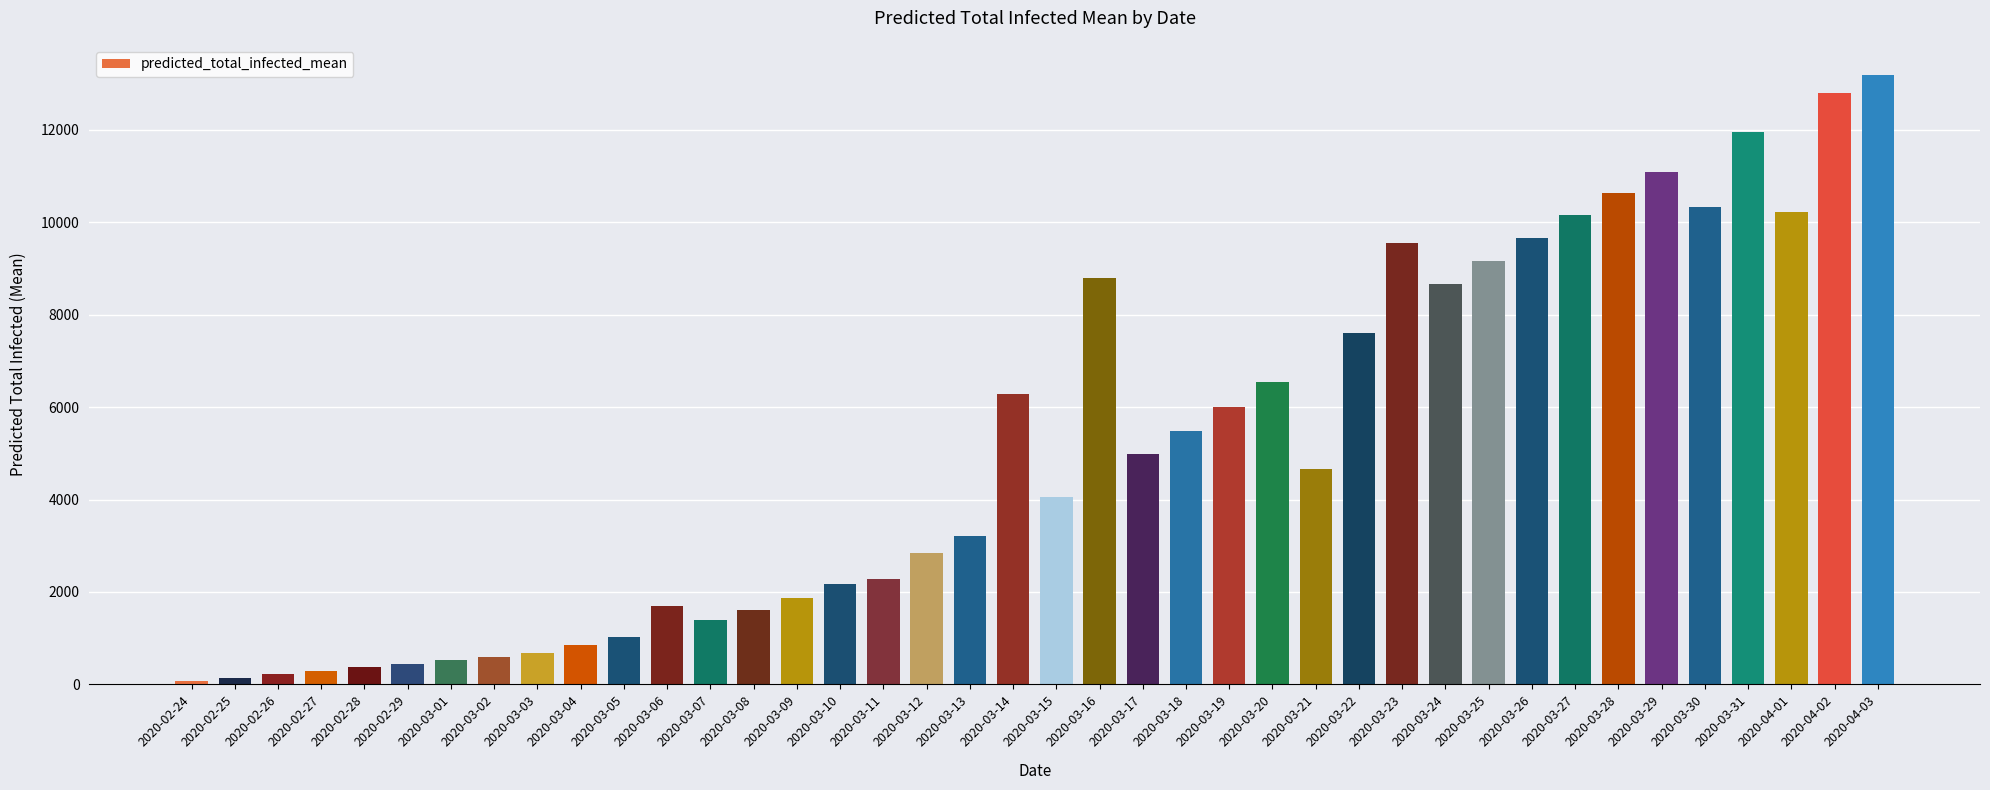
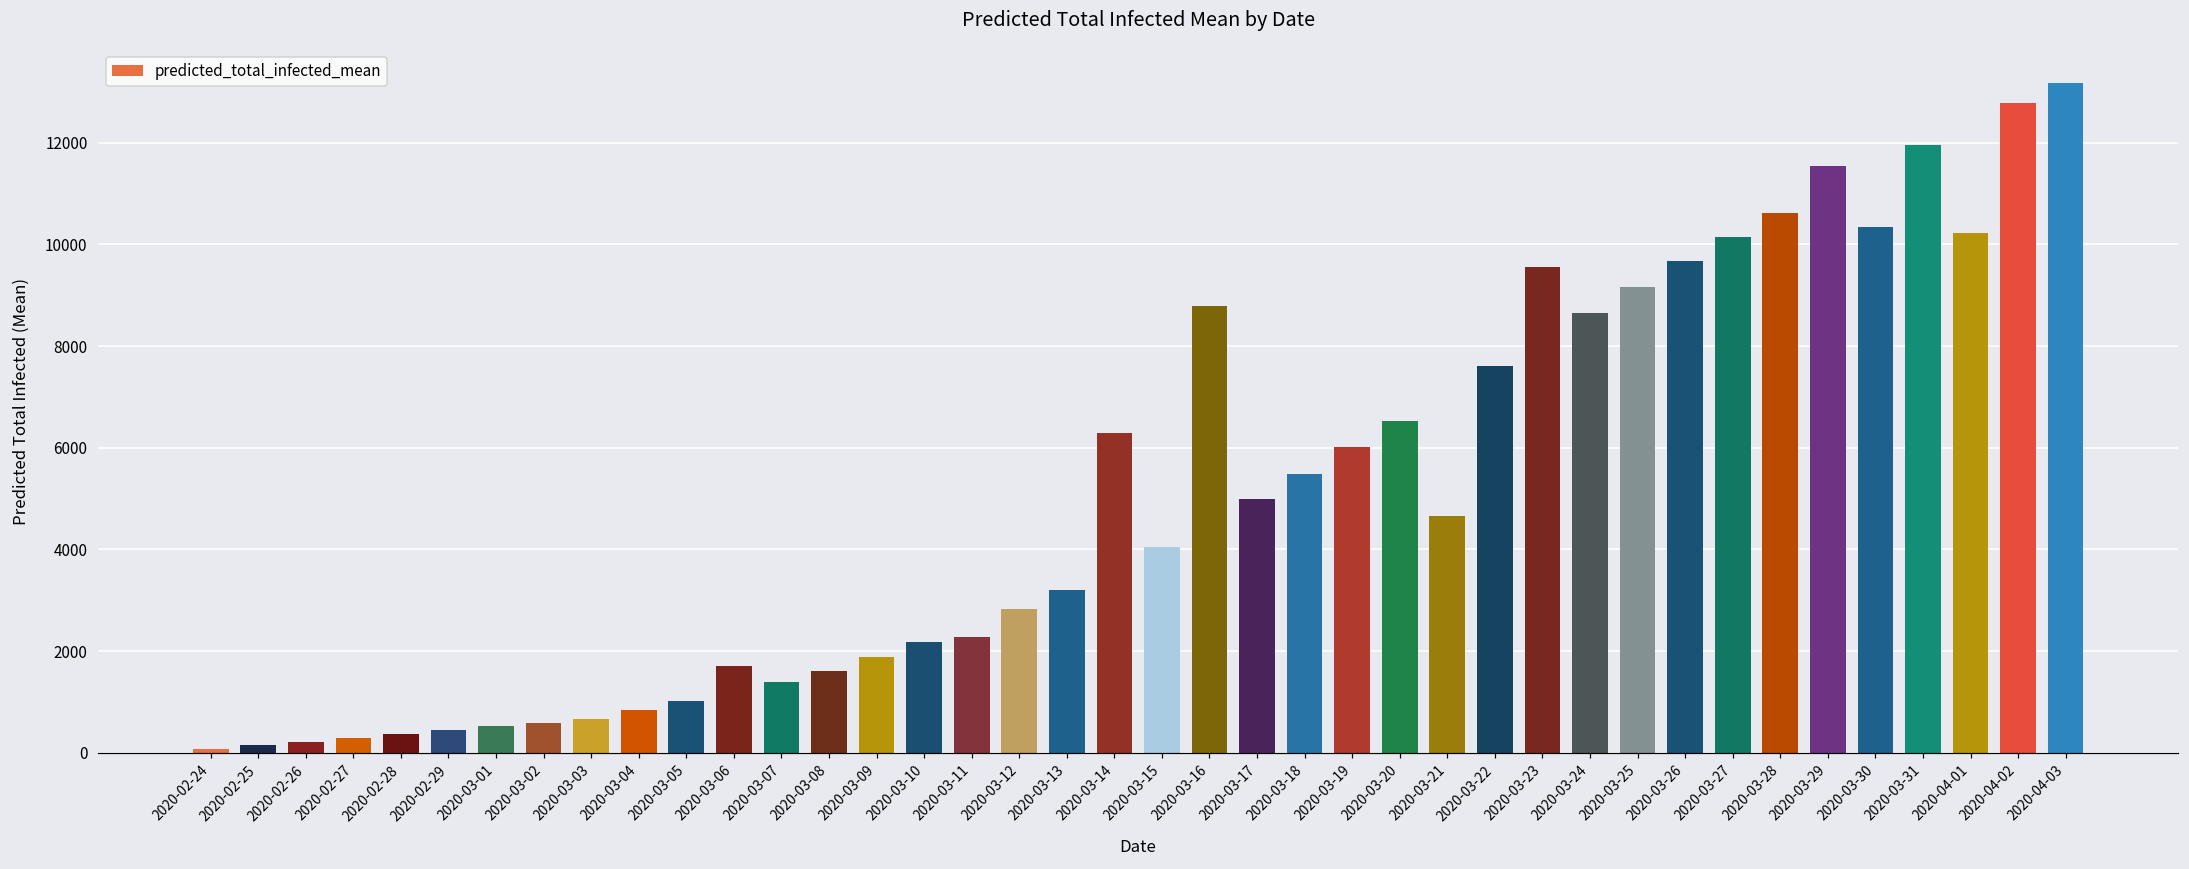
2020-03-29: 11100 -> 11500
